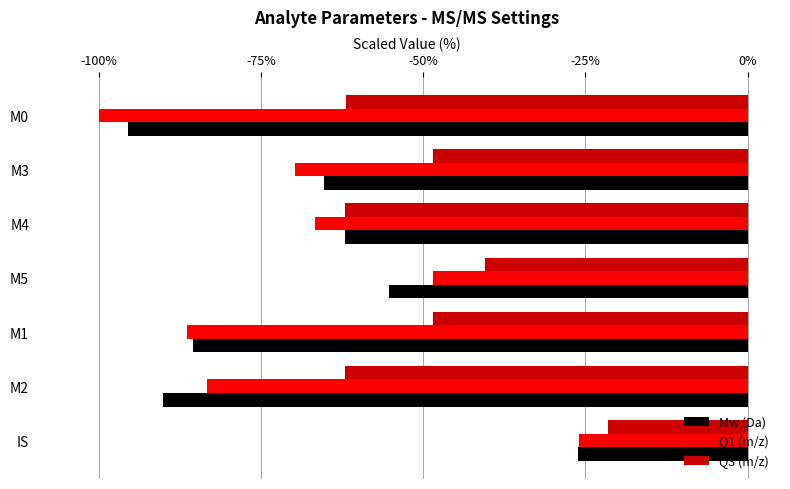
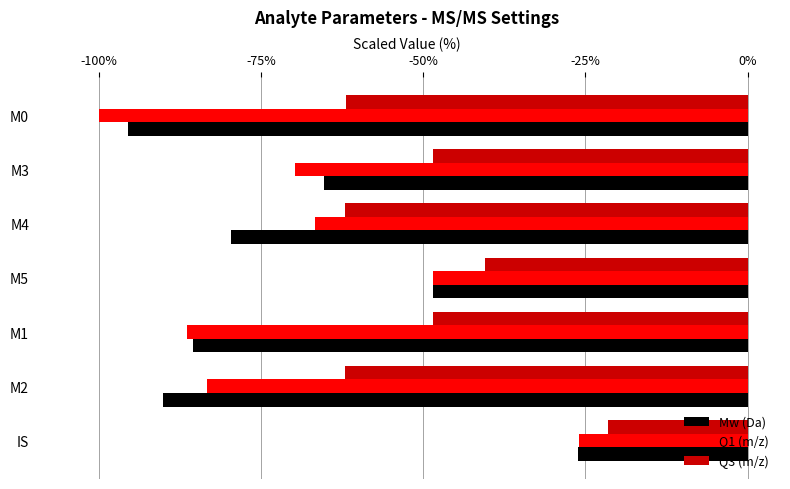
Mw (Da), M4: -62% -> -80%
Mw (Da), M5: -55% -> -49%
